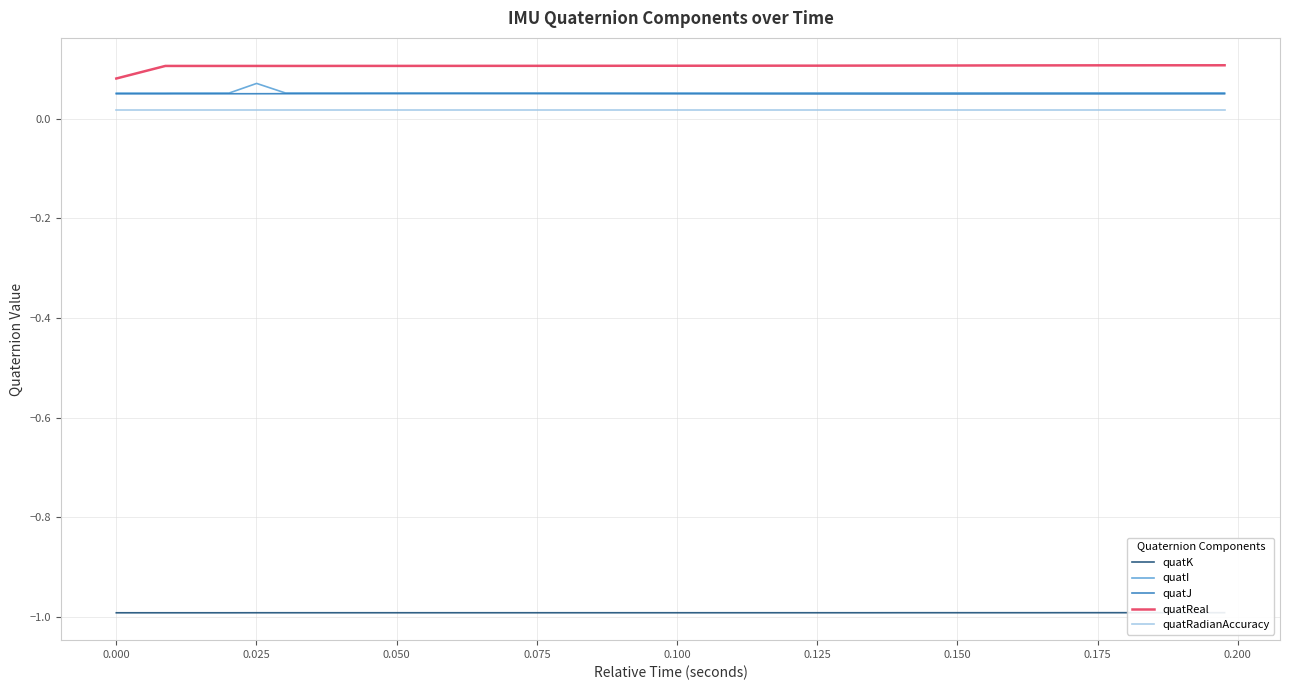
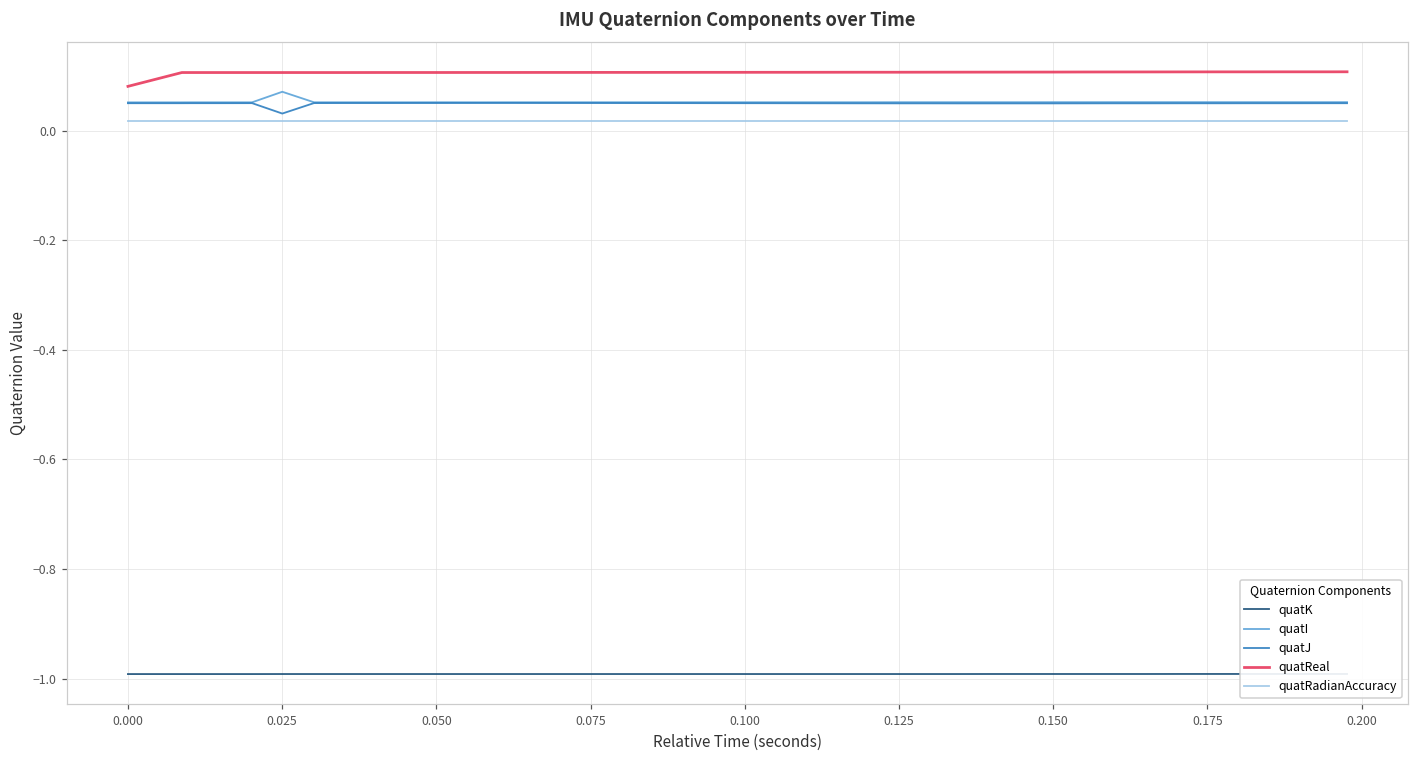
quatJ, 0.025: 0.05 -> 0.03
